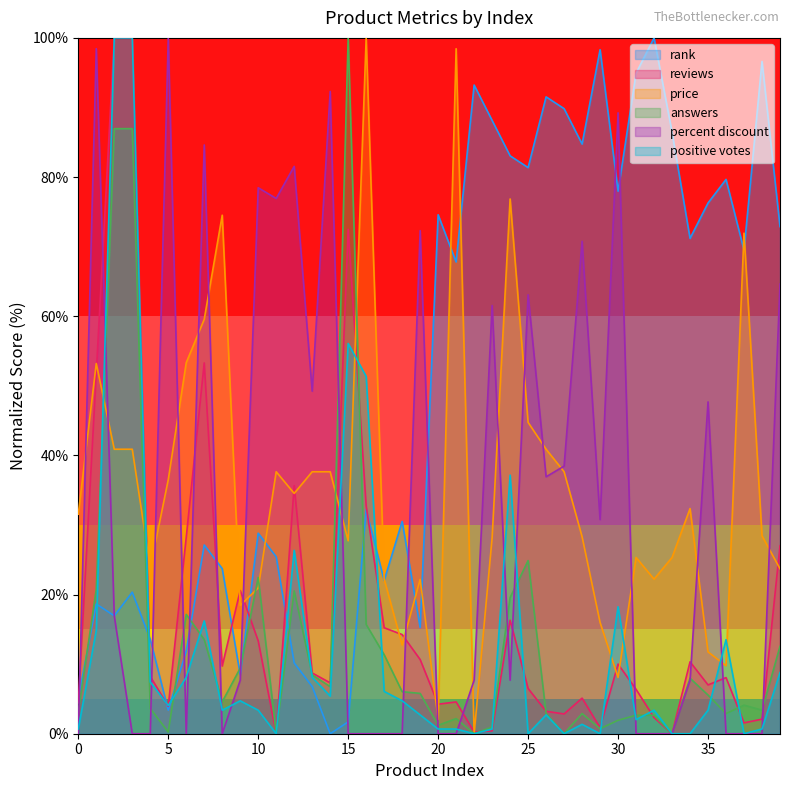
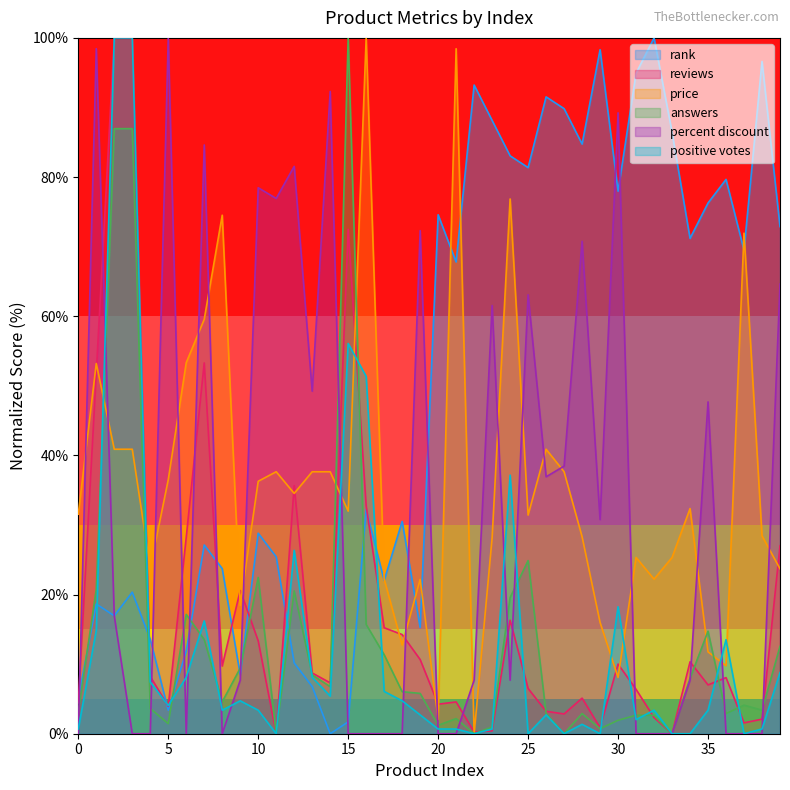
answers, 5: 0% -> 1%
price, 10: 21% -> 36%
price, 15: 28% -> 32%
price, 25: 45% -> 31%
answers, 35: 6% -> 15%
